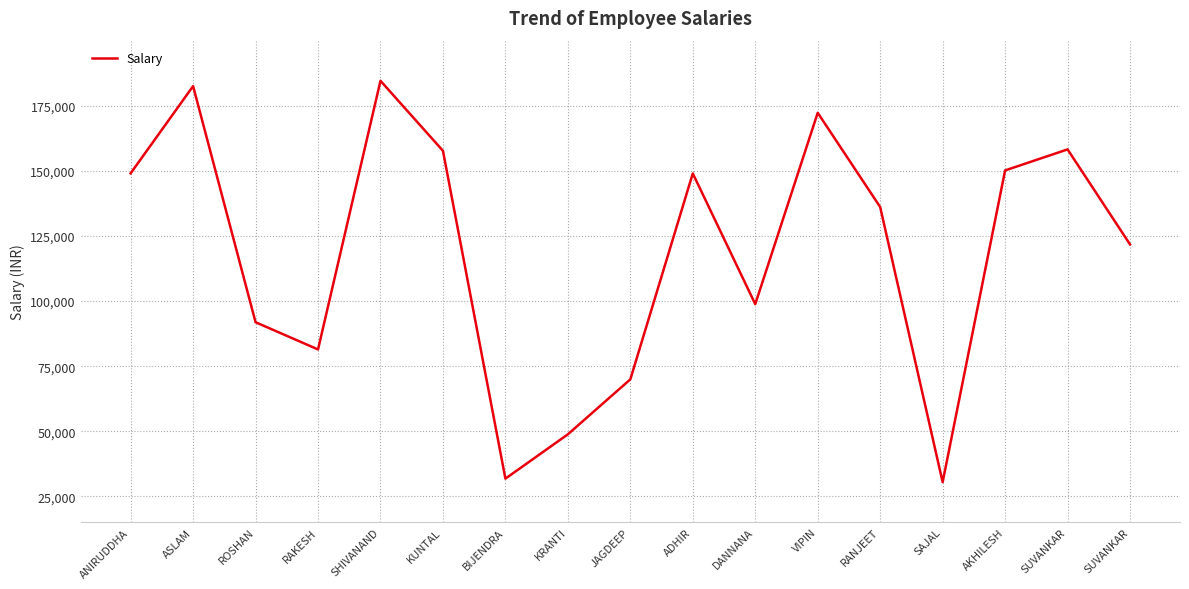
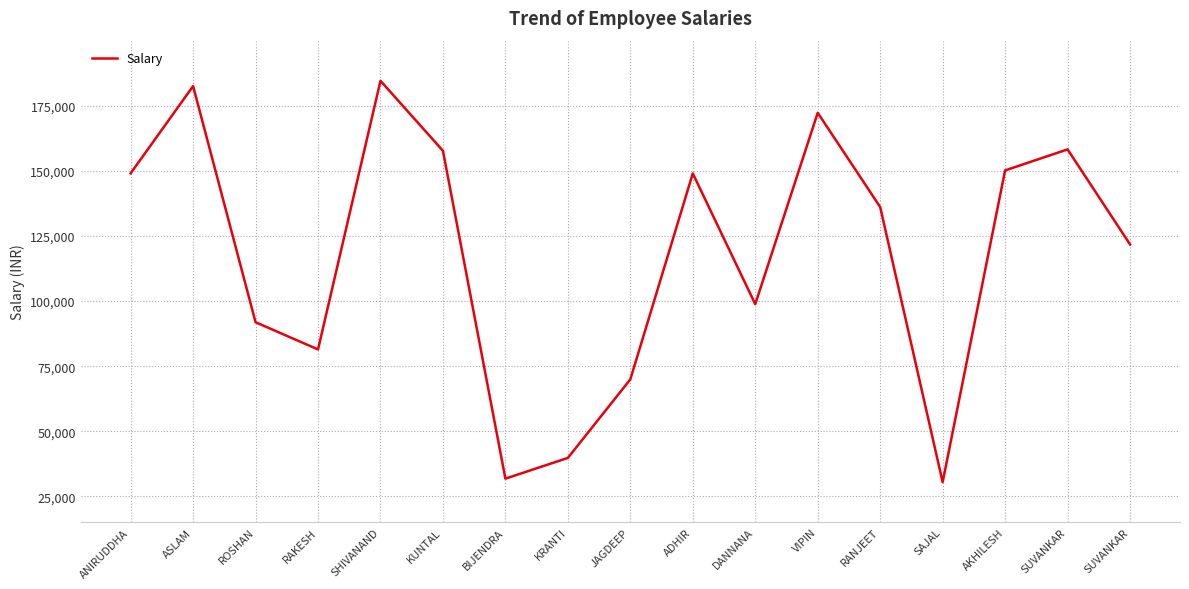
KRANTI: 49,000 -> 40,000
